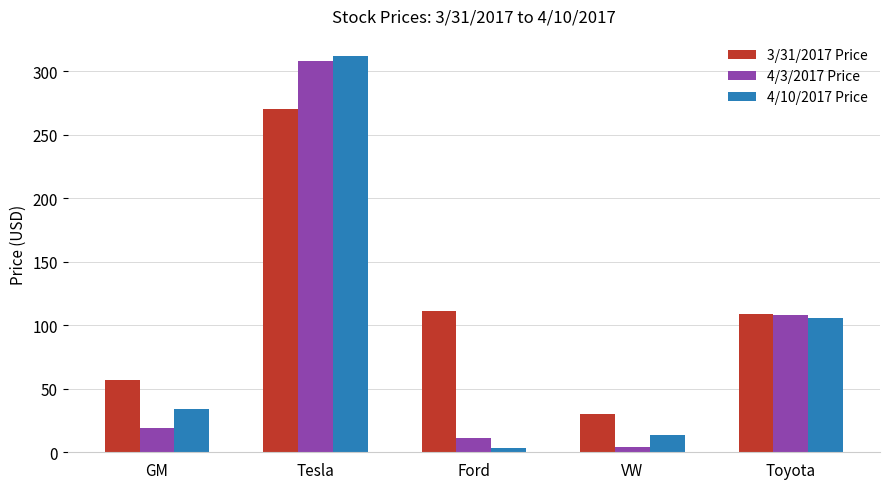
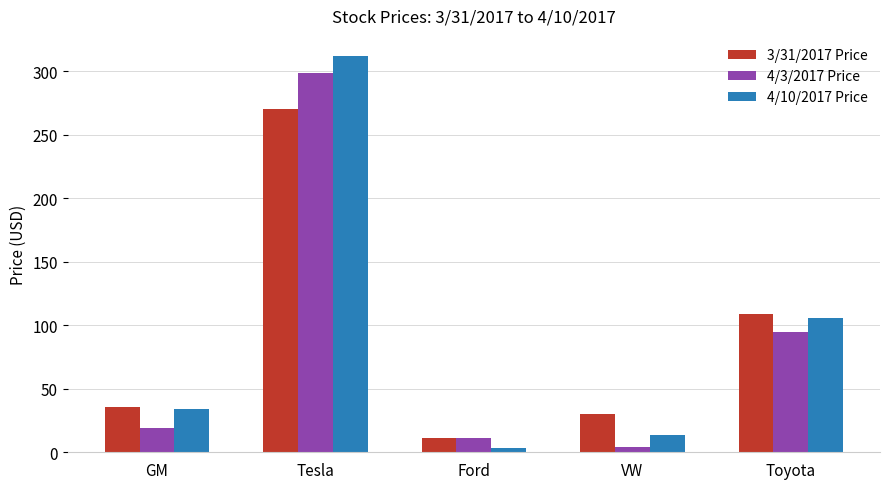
3/31/2017 Price, GM: 57 -> 35
4/3/2017 Price, Tesla: 309 -> 299
3/31/2017 Price, Ford: 111 -> 12
4/3/2017 Price, Toyota: 109 -> 94
